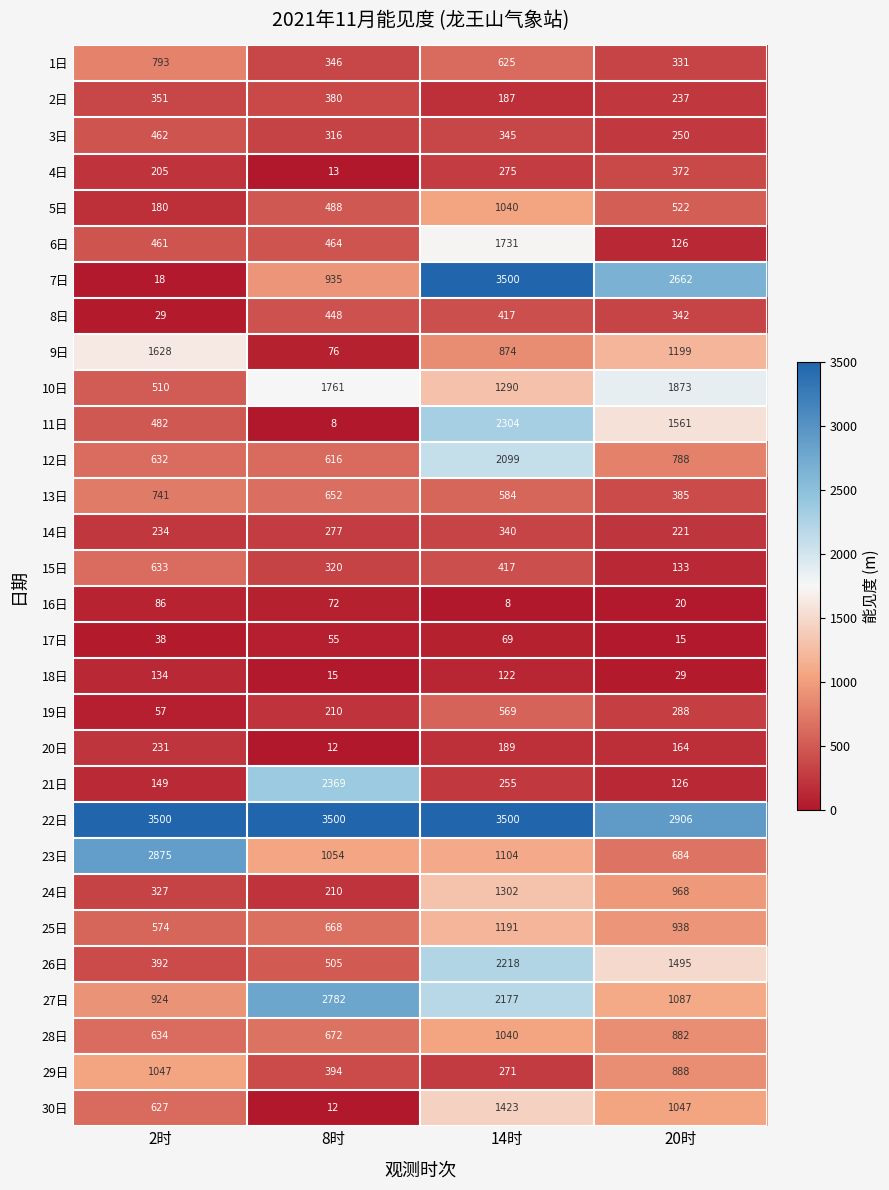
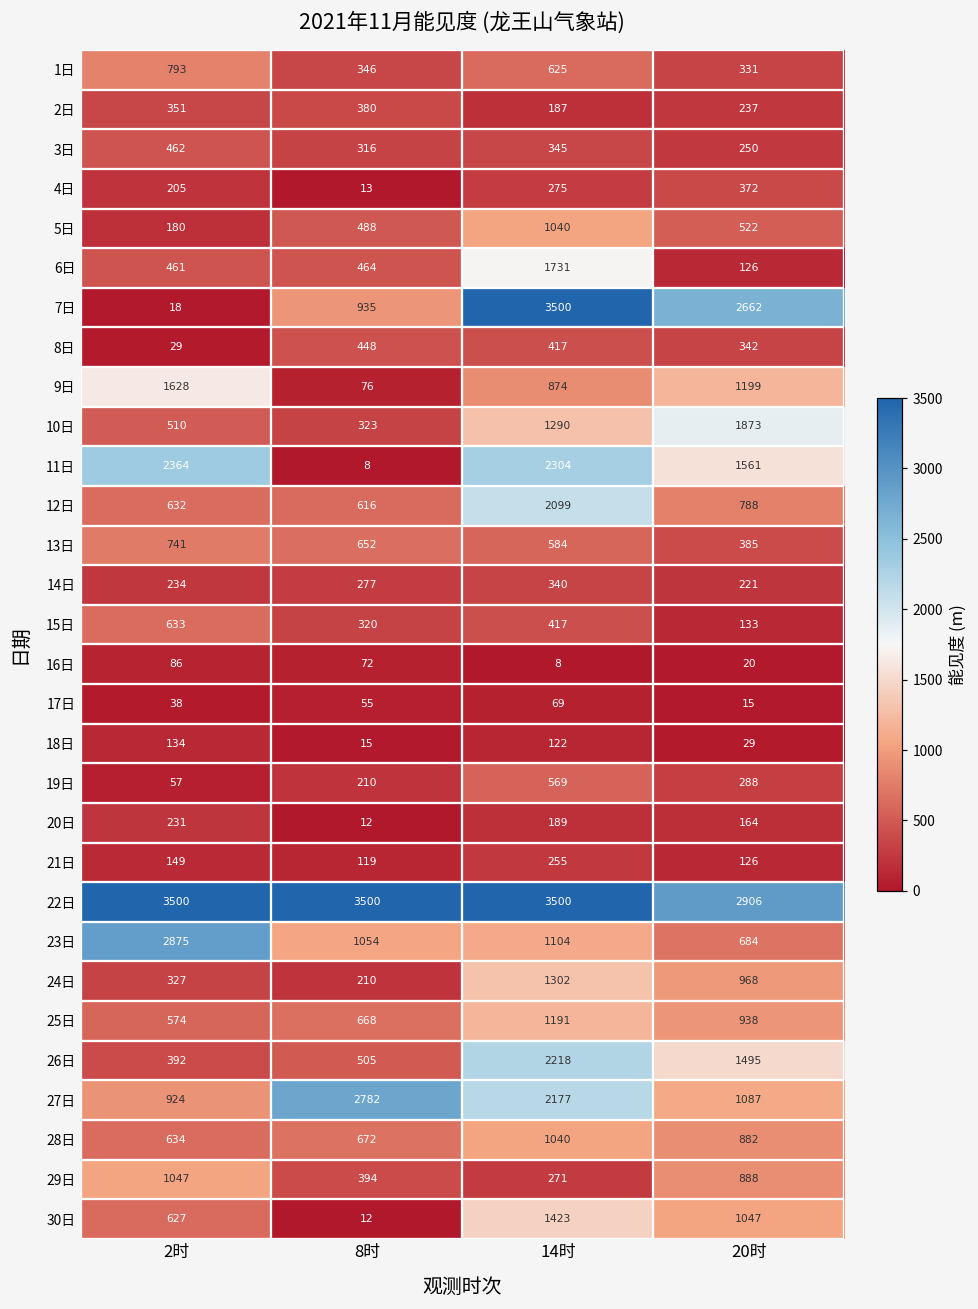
10日, 8时: 1761 -> 323
11日, 2时: 482 -> 2364
21日, 8时: 2369 -> 119
